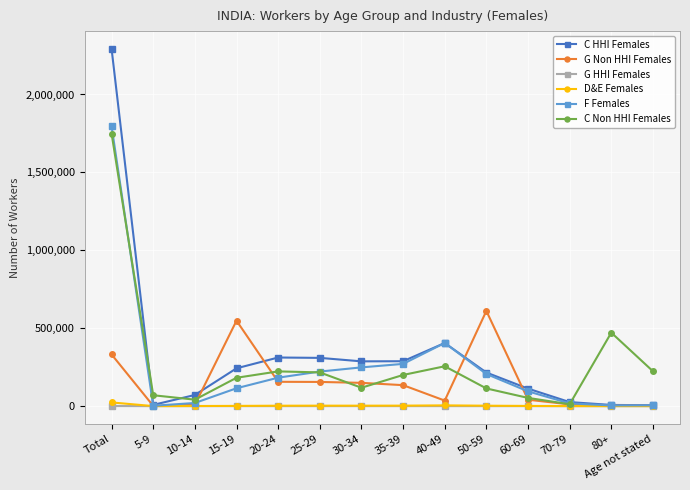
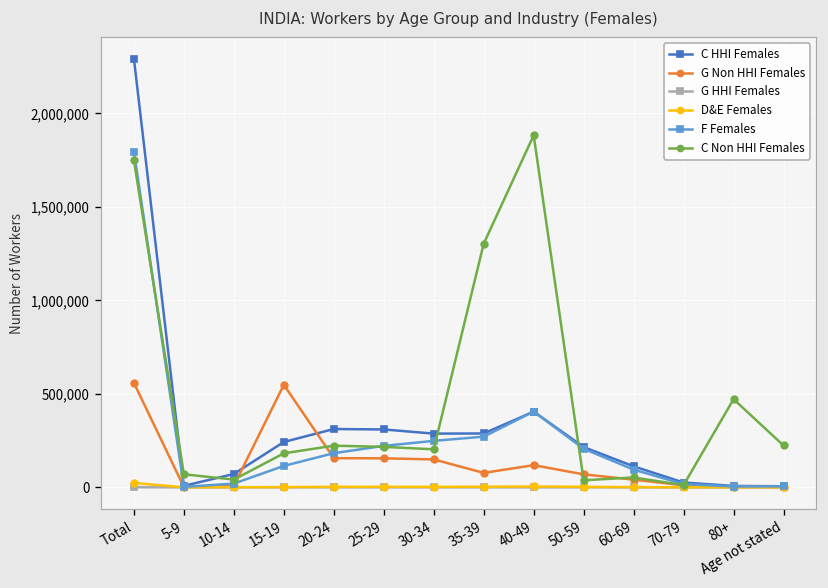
G Non HHI Females, Total: 330,000 -> 560,000
C Non HHI Females, 30-34: 120,000 -> 200,000
G Non HHI Females, 35-39: 130,000 -> 80,000
C Non HHI Females, 35-39: 200,000 -> 1,300,000
G Non HHI Females, 40-49: 40,000 -> 120,000
C Non HHI Females, 40-49: 260,000 -> 1,880,000
G Non HHI Females, 50-59: 610,000 -> 70,000
C Non HHI Females, 50-59: 110,000 -> 40,000
